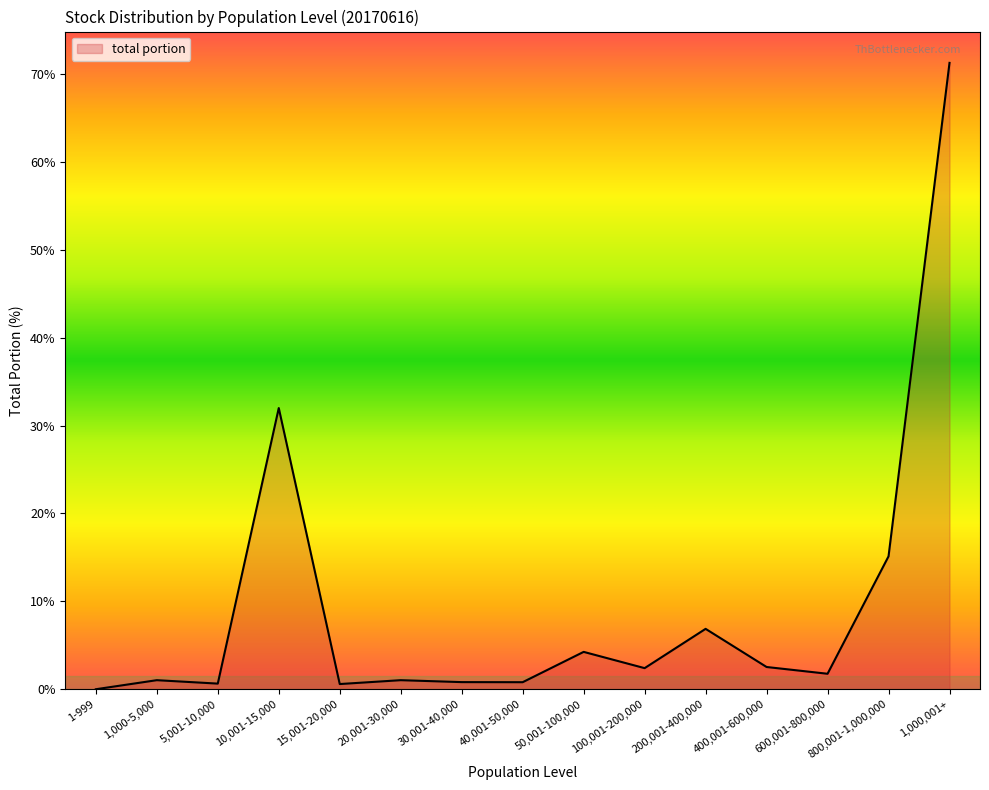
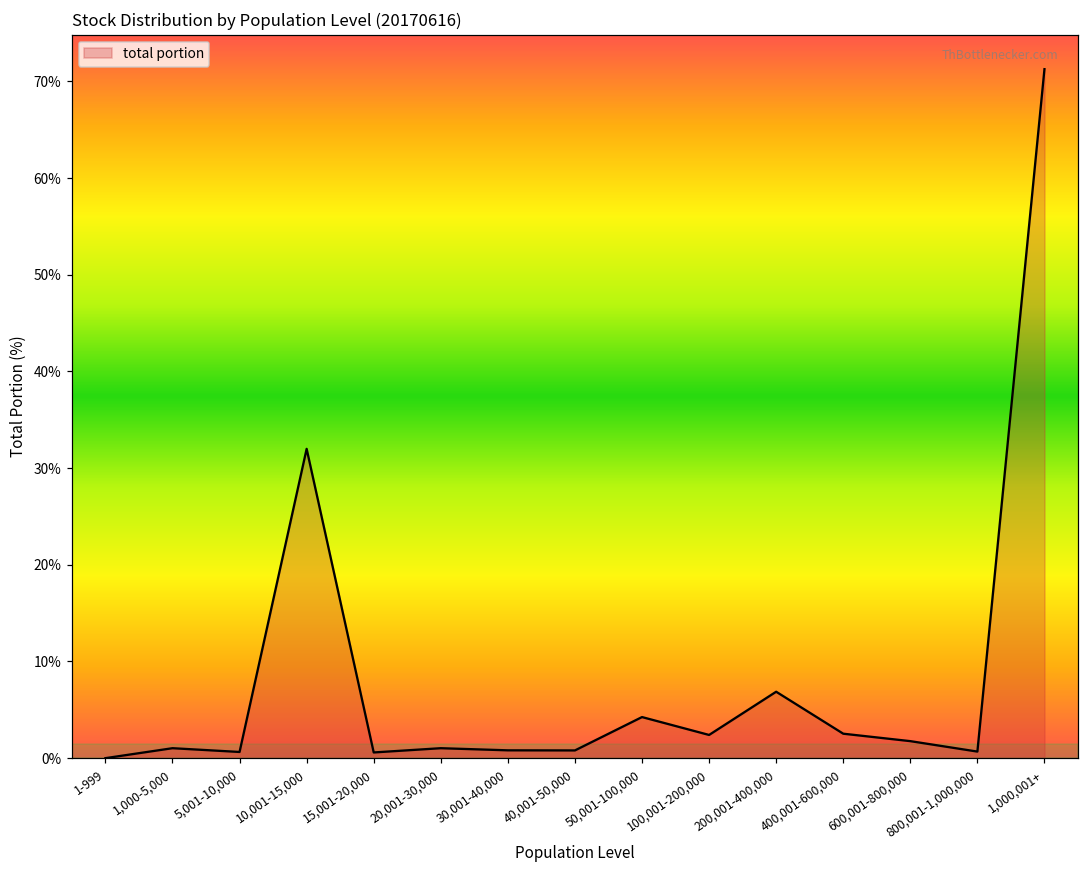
800,001-1,000,000: 15% -> 1%
